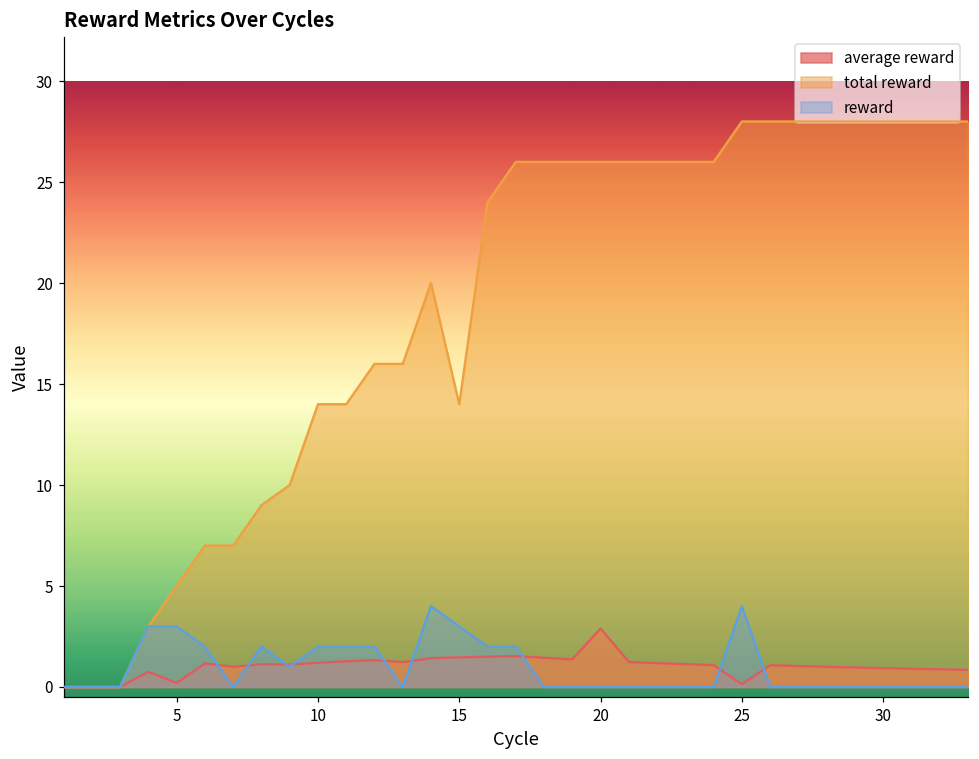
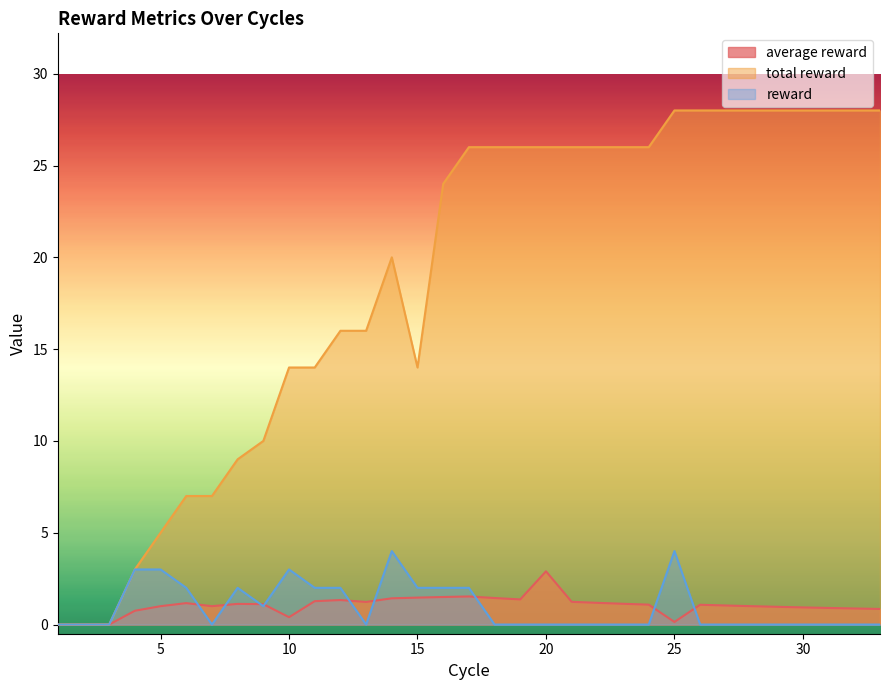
average reward, 5: 0.2 -> 1.0
average reward, 10: 1.2 -> 0.4
reward, 10: 2 -> 3
reward, 15: 3 -> 2
